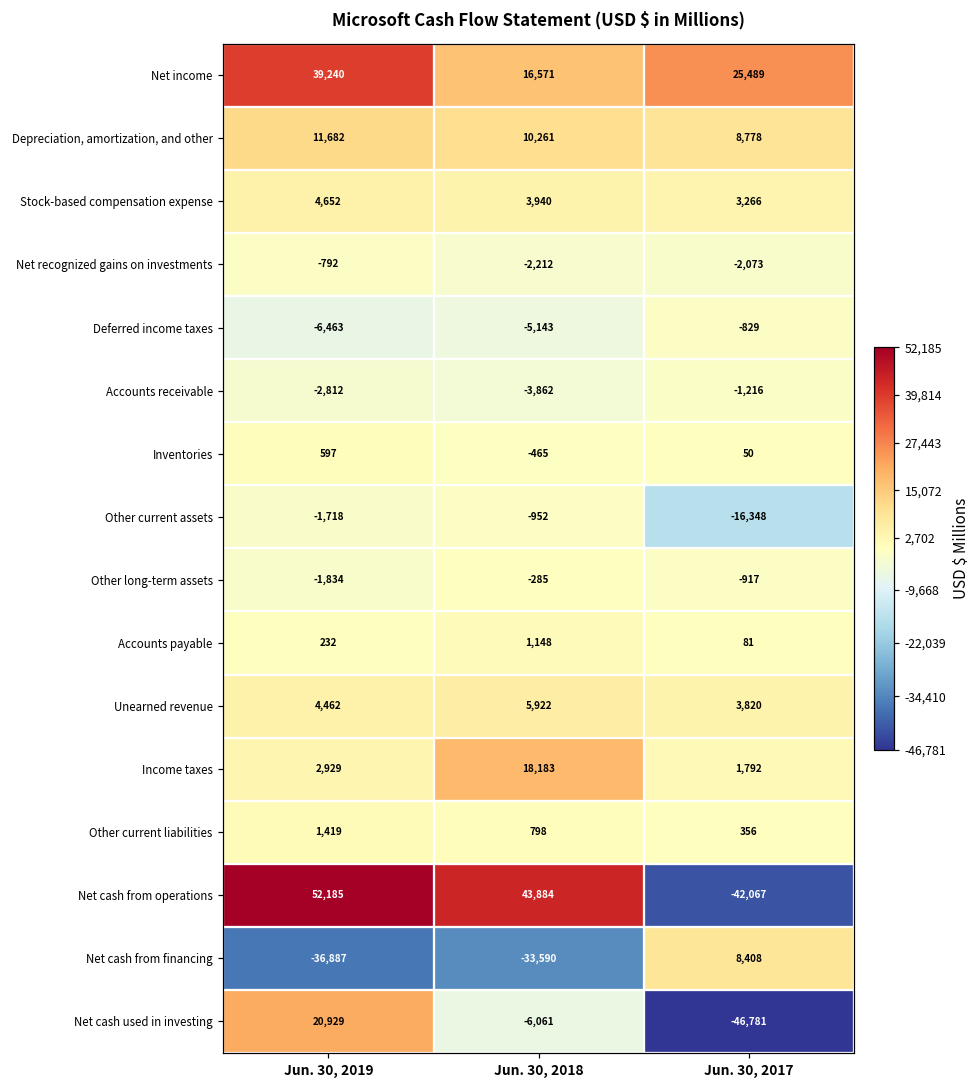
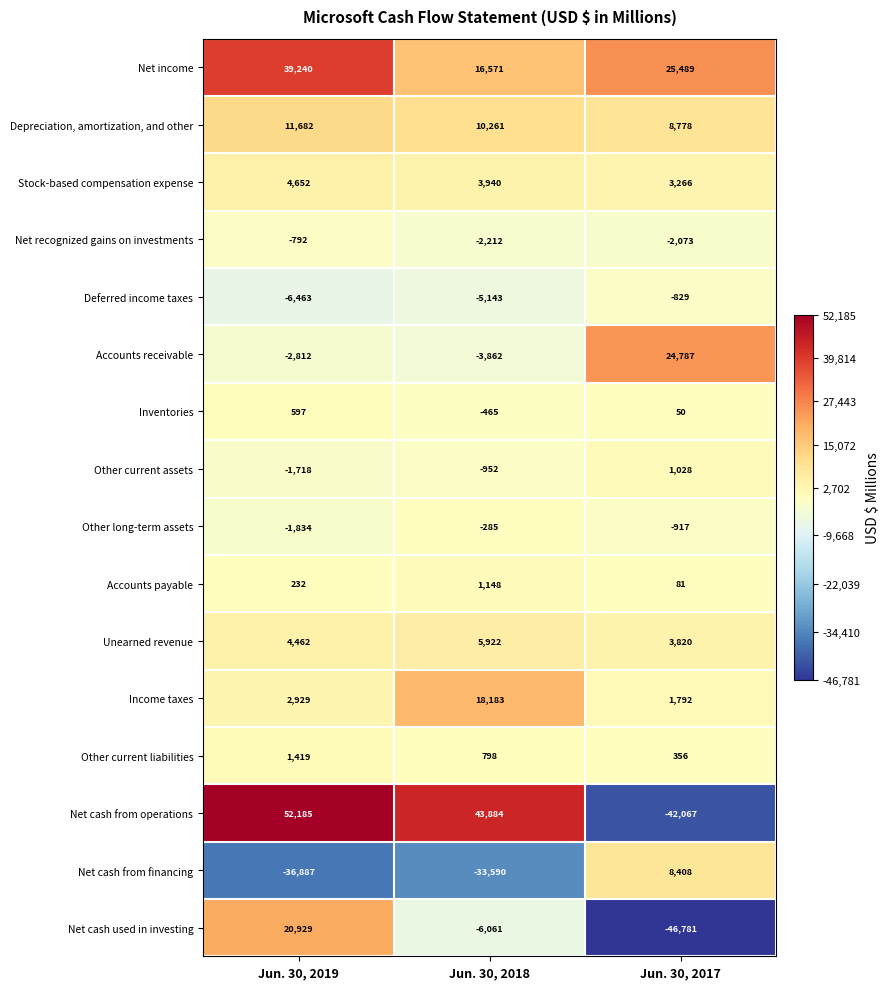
Accounts receivable, Jun. 30, 2017: -1,216 -> 24,787
Other current assets, Jun. 30, 2017: -16,348 -> 1,028
